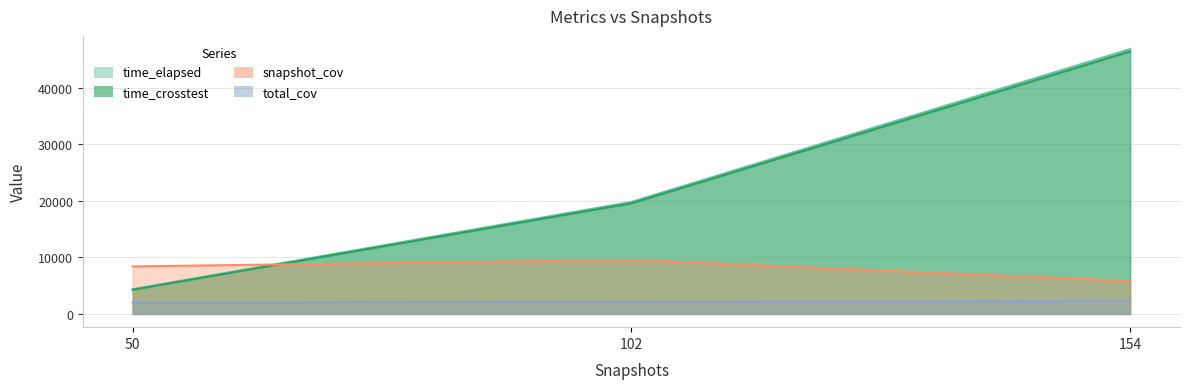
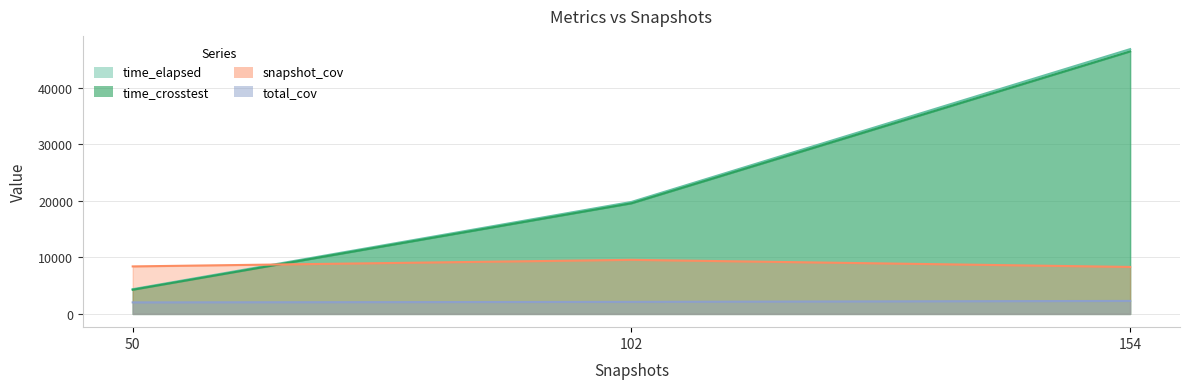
snapshot_cov, 154: 6000 -> 8000
